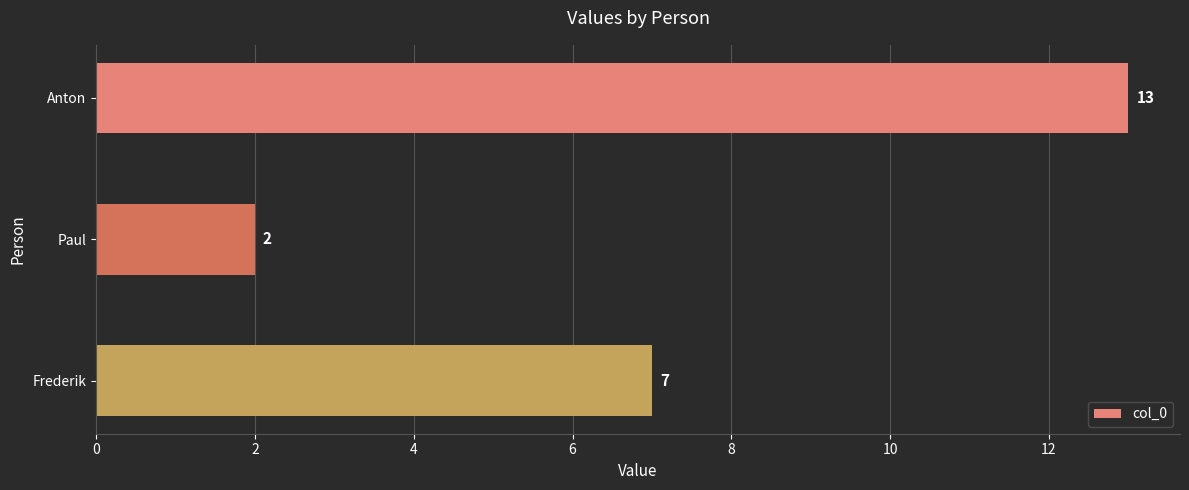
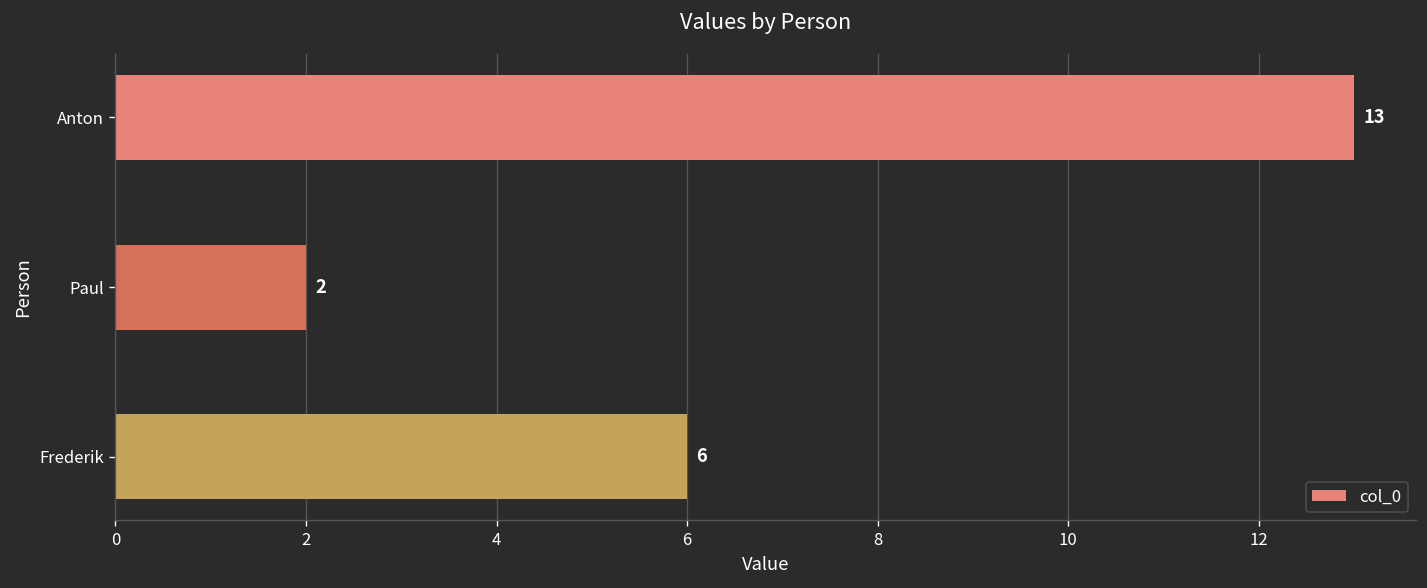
Frederik: 7 -> 6
